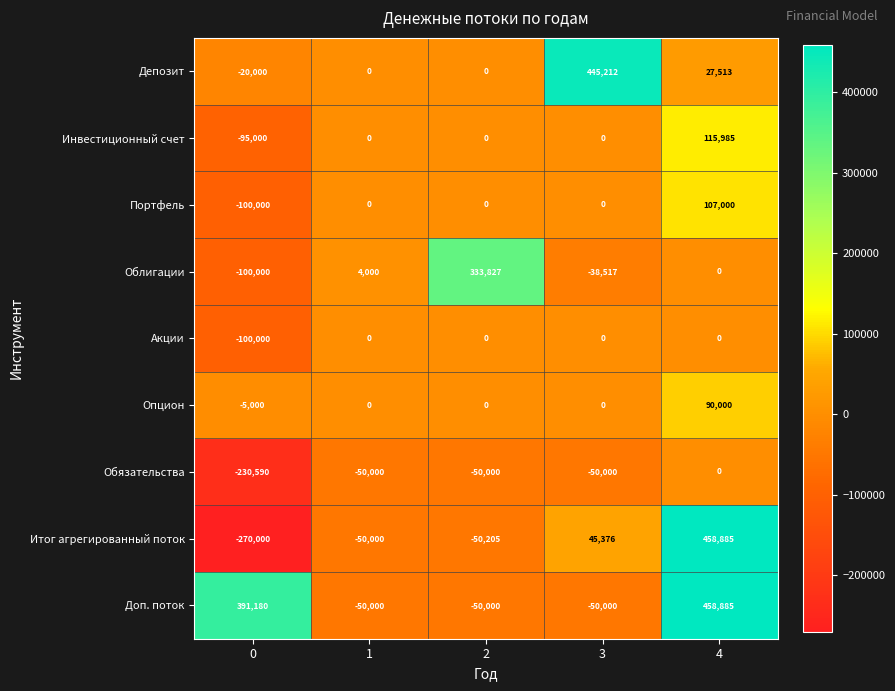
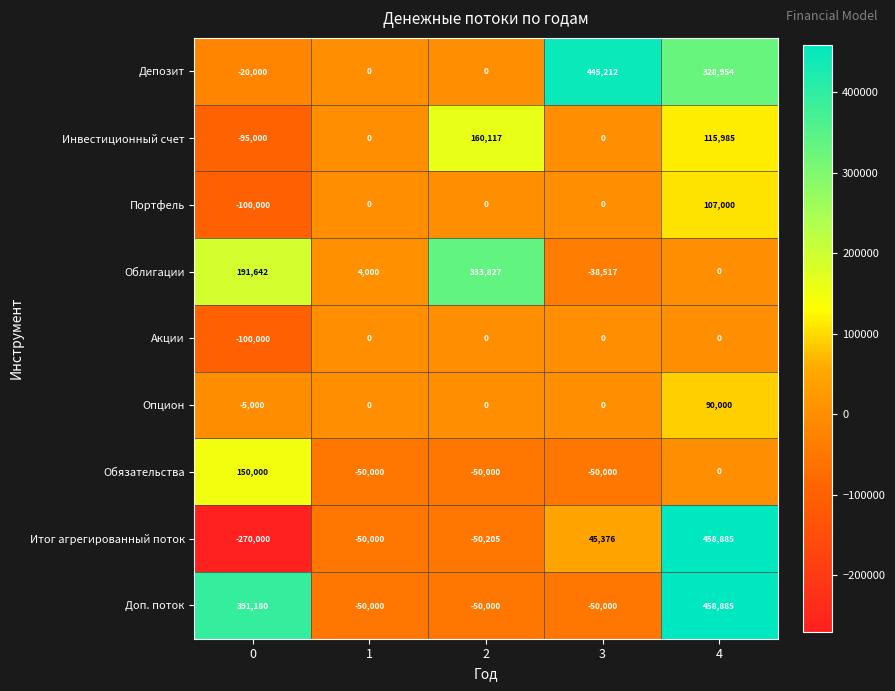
Депозит, 4: 27,513 -> 328,954
Инвестиционный счет, 2: 0 -> 160,117
Облигации, 0: -100,000 -> 191,642
Обязательства, 0: -230,590 -> 150,000
